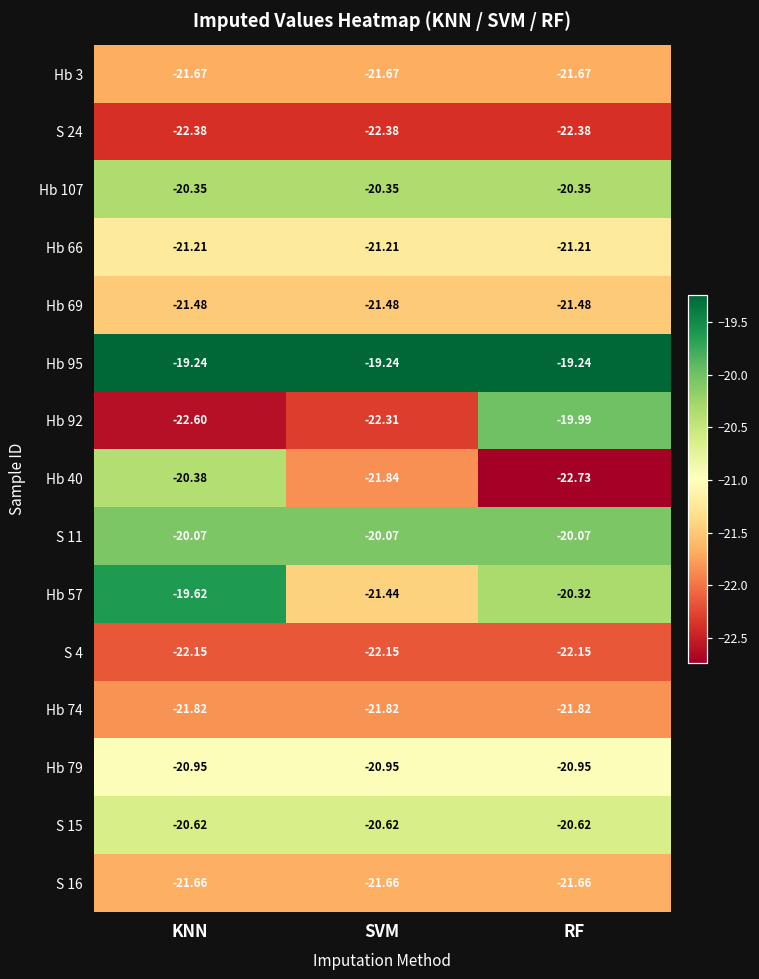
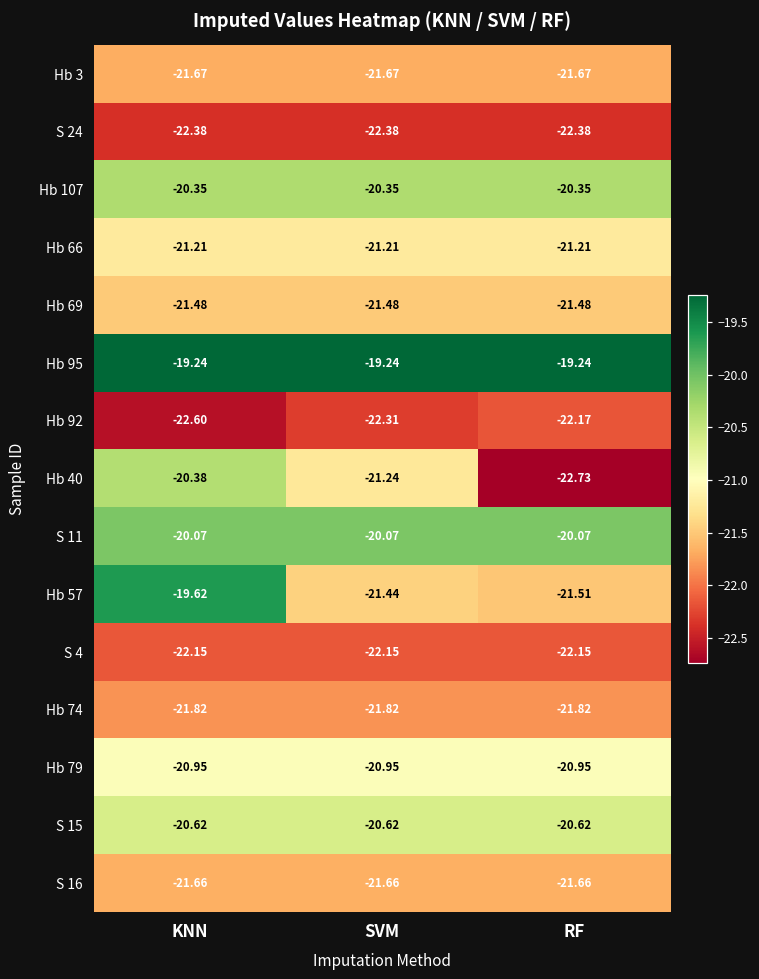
Hb 92, RF: -19.99 -> -22.17
Hb 40, SVM: -21.84 -> -21.24
Hb 57, RF: -20.32 -> -21.51
